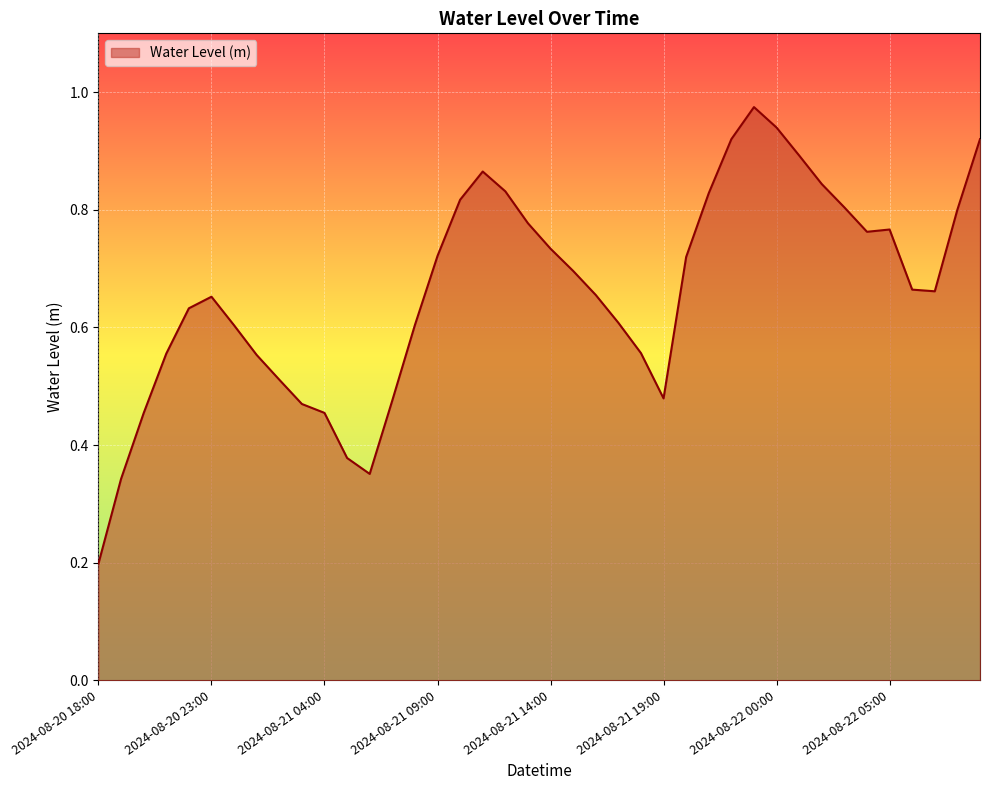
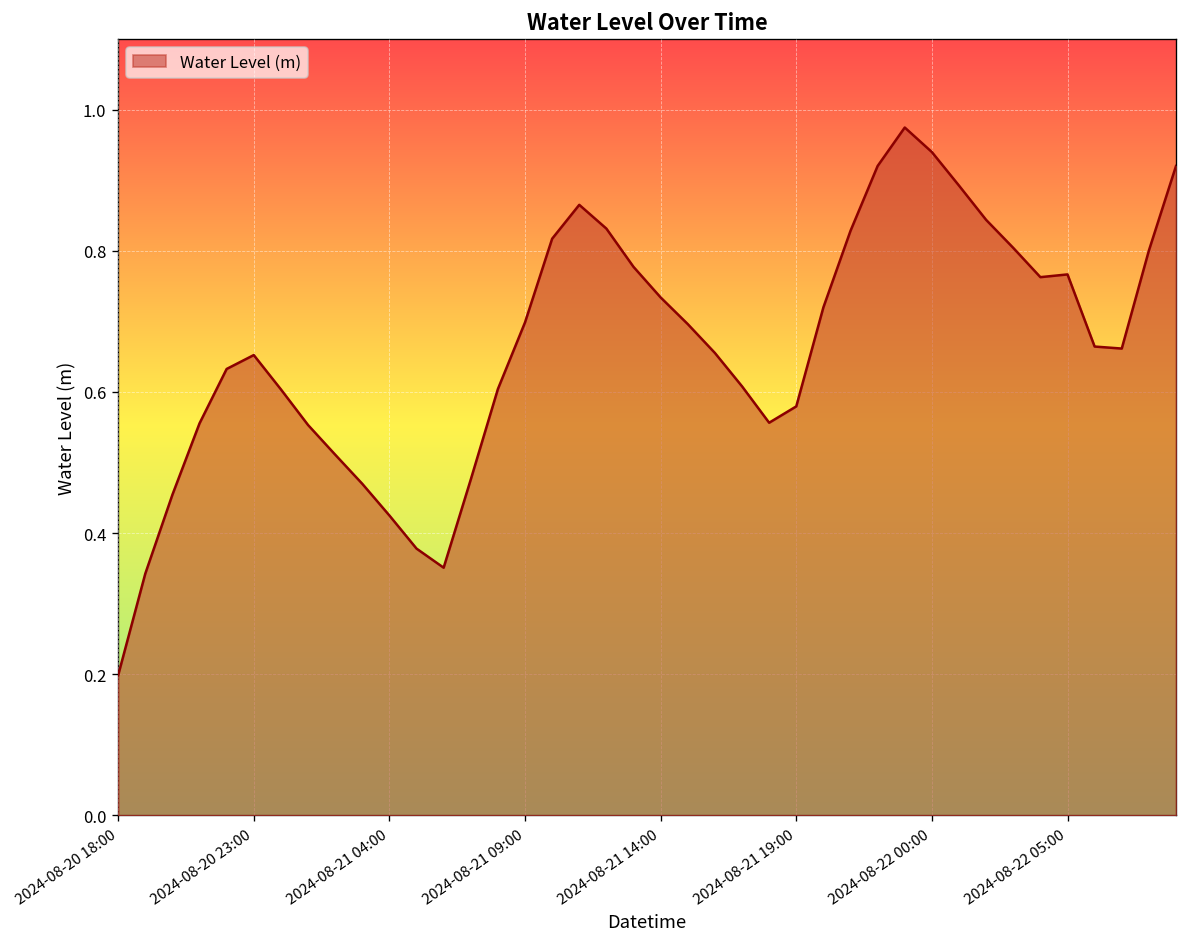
2024-08-21 04:00: 0.45 -> 0.42
2024-08-21 09:00: 0.72 -> 0.70
2024-08-21 19:00: 0.48 -> 0.58
